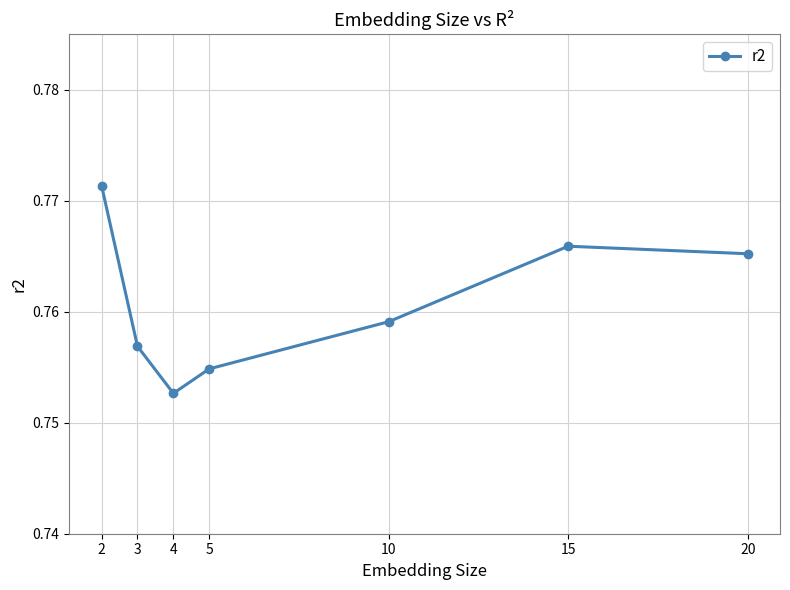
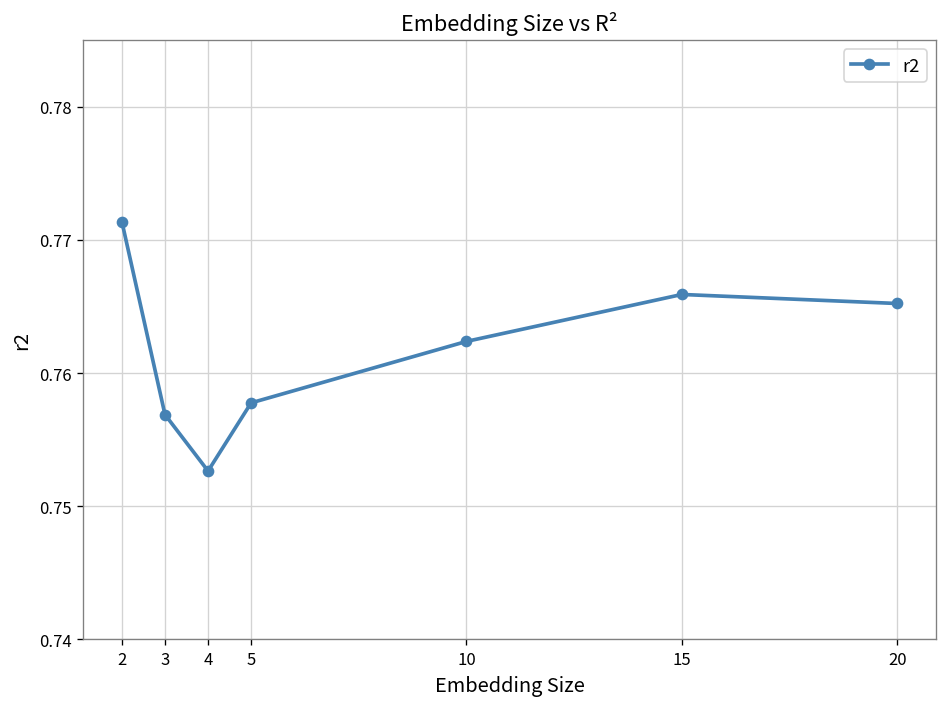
5: 0.7549 -> 0.7578
10: 0.7591 -> 0.7624
